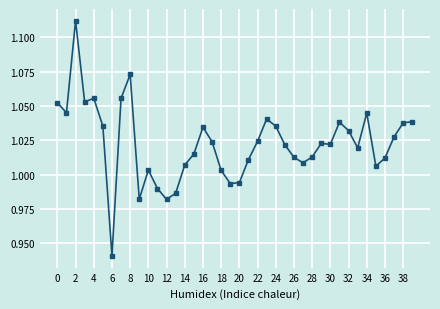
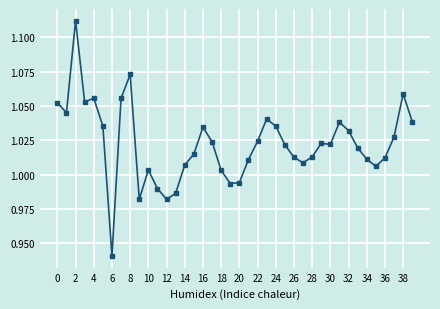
34: 1.045 -> 1.011
38: 1.038 -> 1.059
